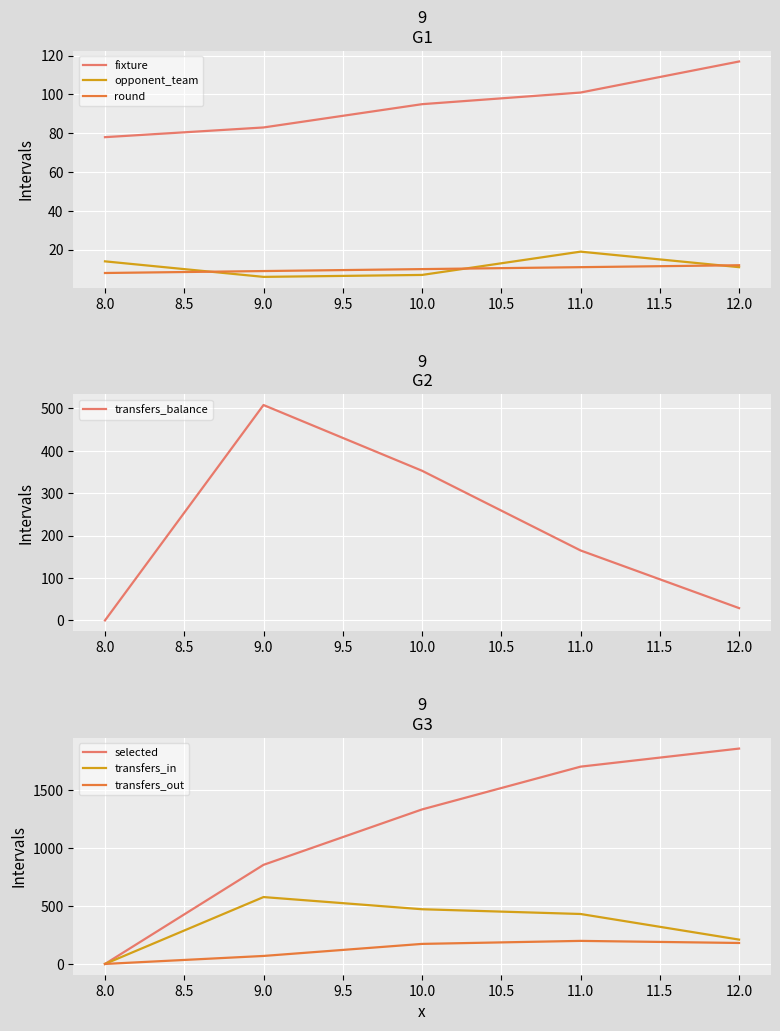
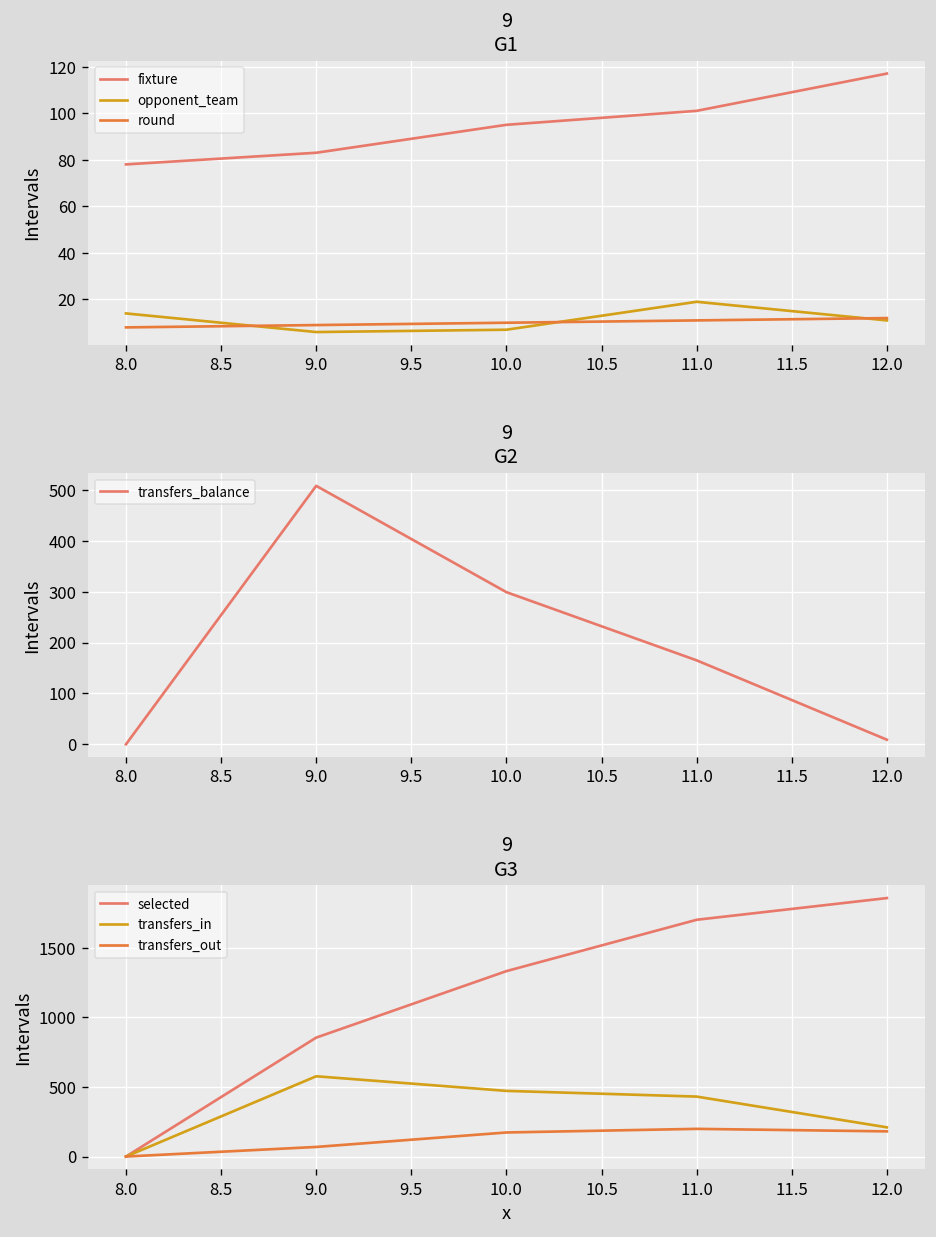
9 G2, 10.0: 350 -> 300
9 G2, 12.0: 30 -> 10
